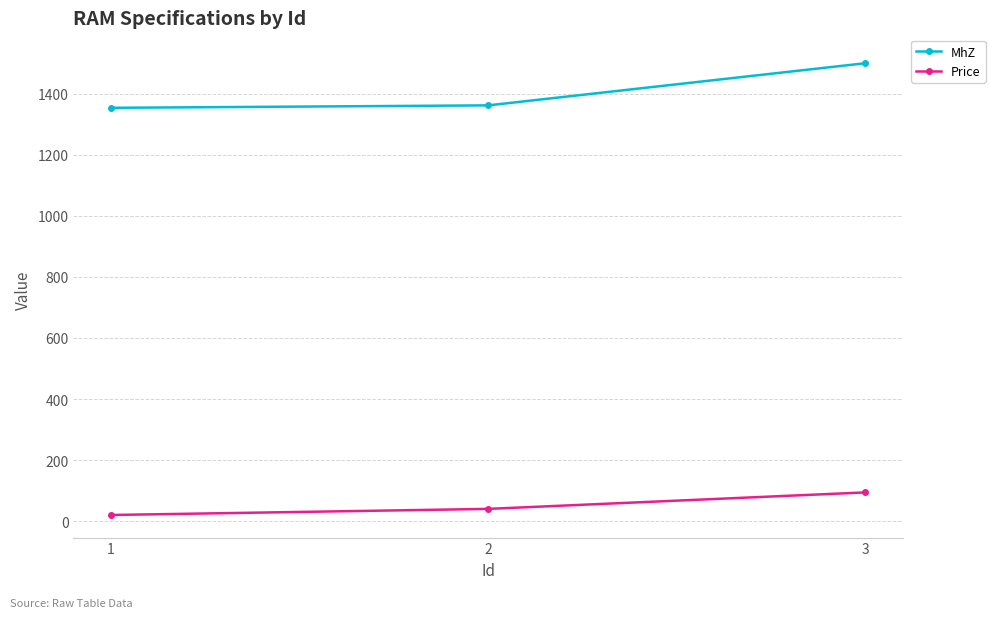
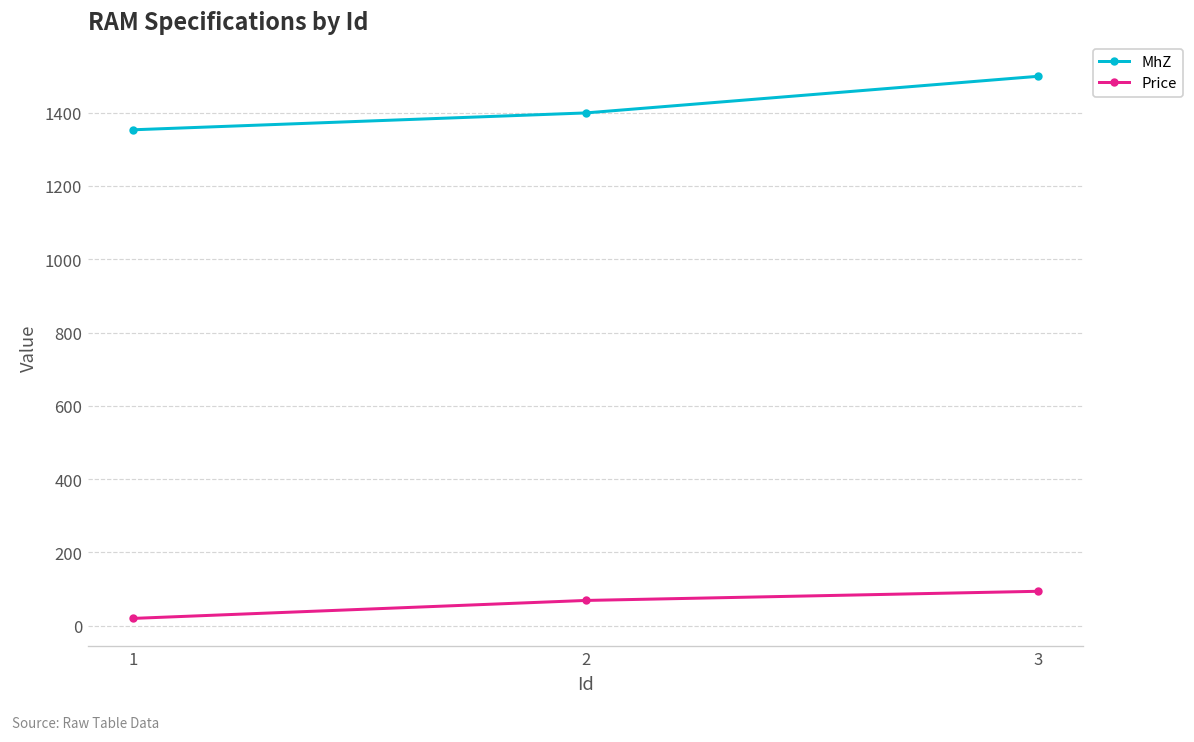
MhZ, 2: 1360 -> 1400
Price, 2: 40 -> 70
